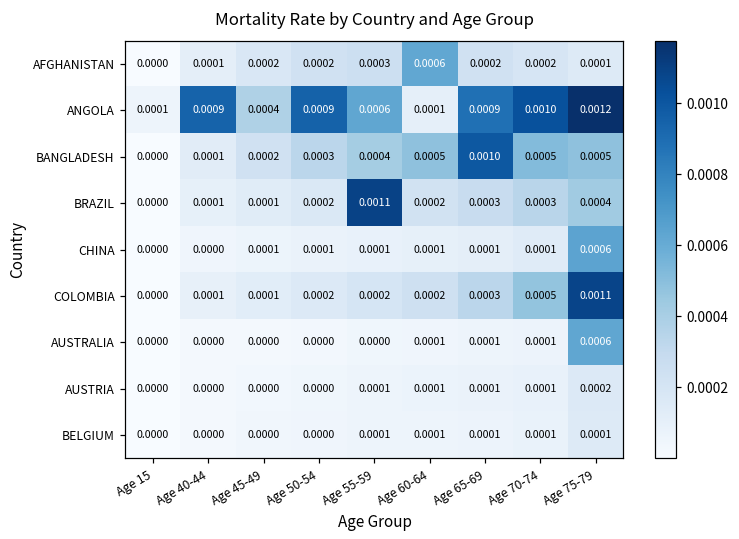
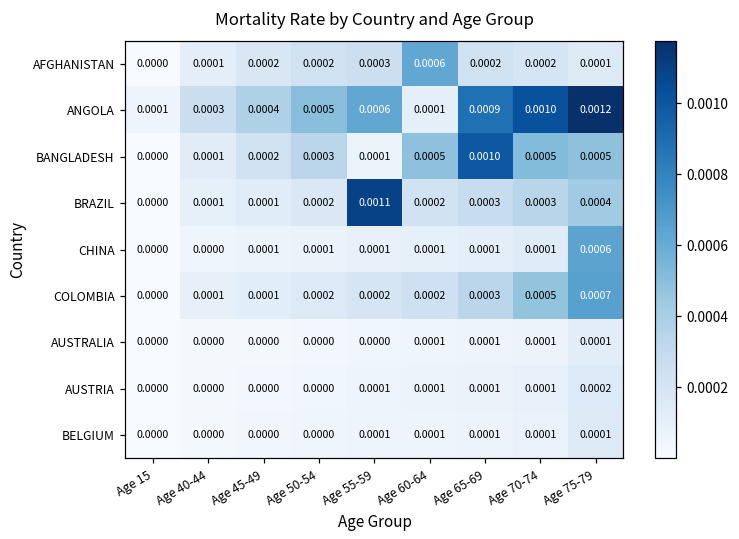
ANGOLA, Age 40-44: 0.0009 -> 0.0003
ANGOLA, Age 50-54: 0.0009 -> 0.0005
BANGLADESH, Age 55-59: 0.0004 -> 0.0001
COLOMBIA, Age 75-79: 0.0011 -> 0.0007
AUSTRALIA, Age 75-79: 0.0006 -> 0.0001
